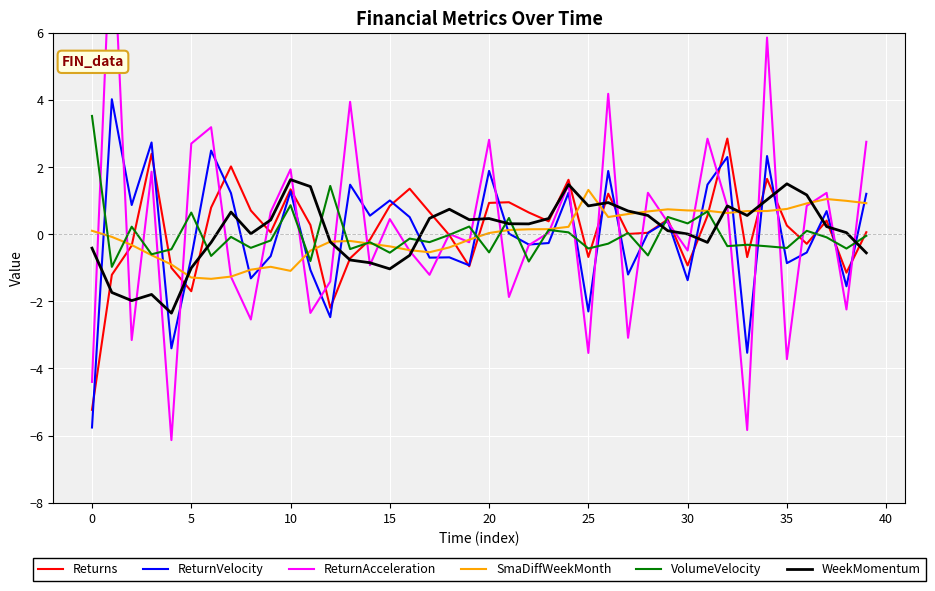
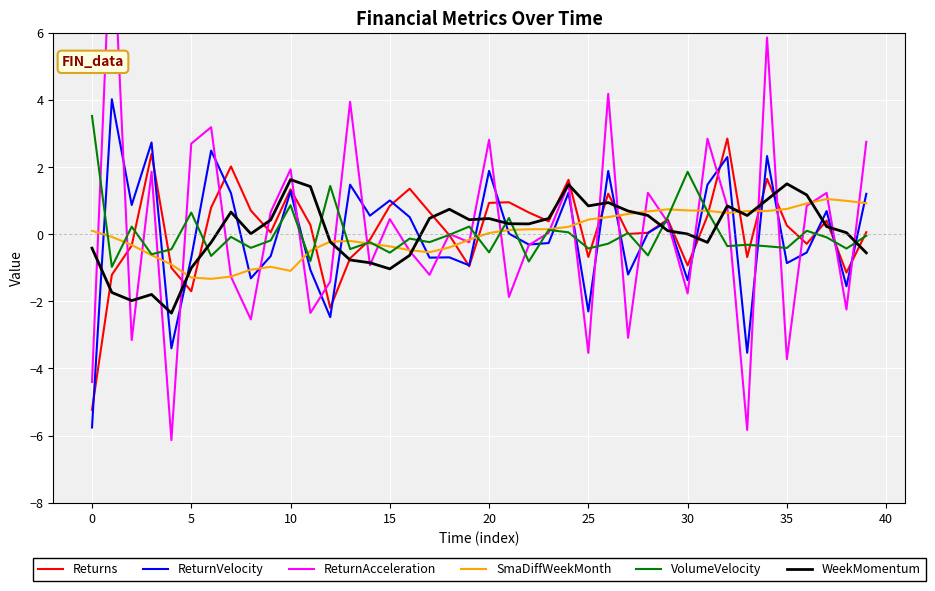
SmaDiffWeekMonth, 25: 1.3 -> 0.4
ReturnAcceleration, 30: -0.5 -> -1.8
VolumeVelocity, 30: 0.3 -> 1.9
